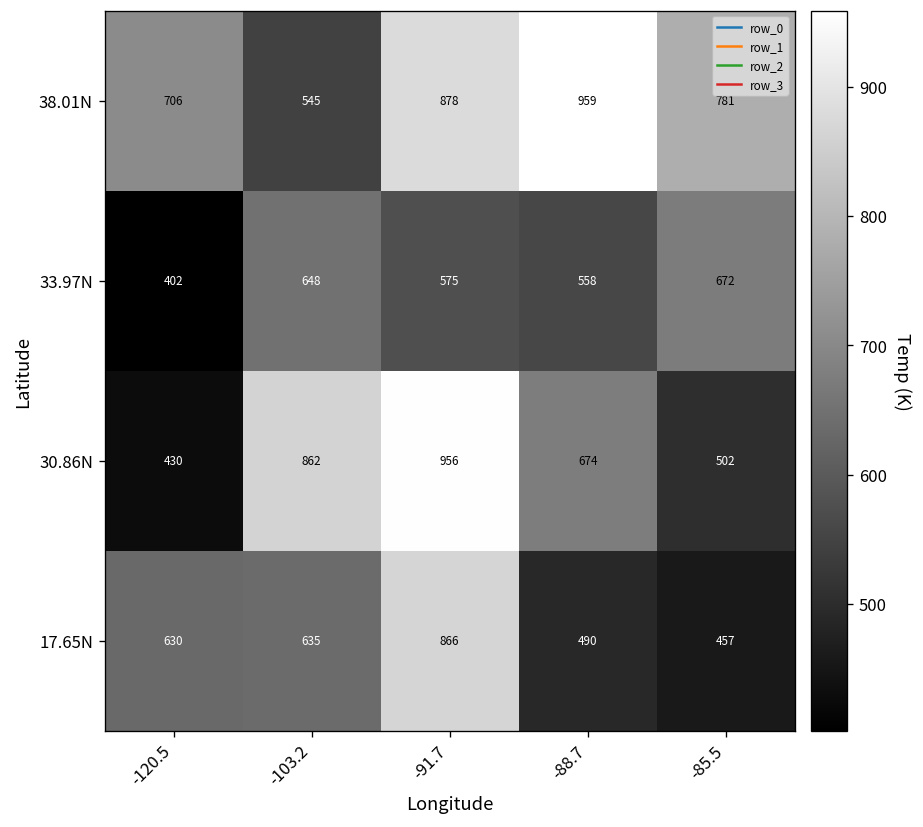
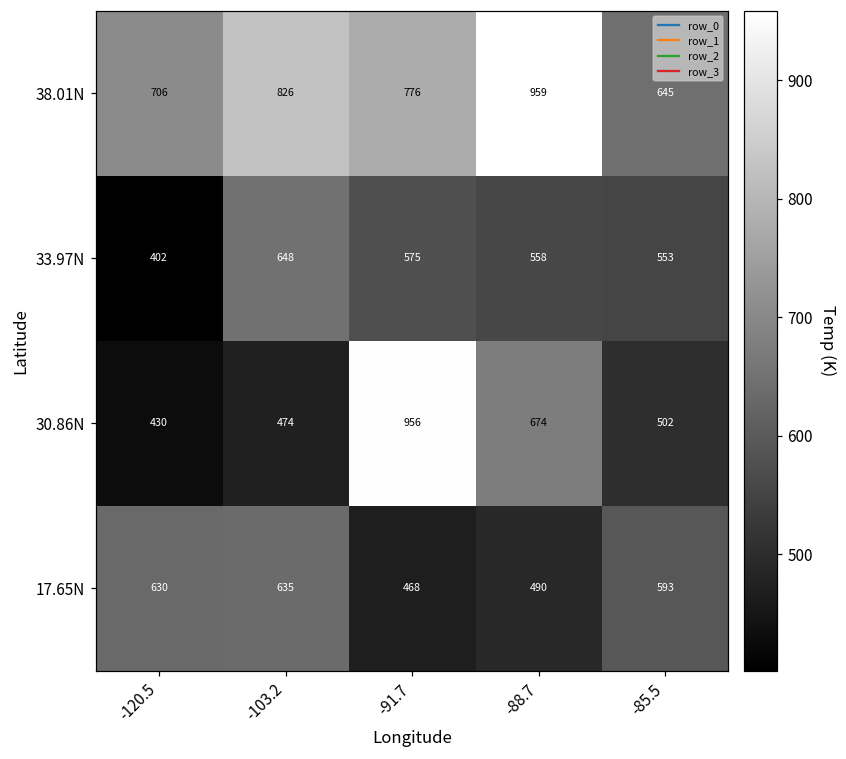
38.01N, -103.2: 545 -> 826
38.01N, -91.7: 878 -> 776
38.01N, -85.5: 781 -> 645
33.97N, -85.5: 672 -> 553
30.86N, -103.2: 862 -> 474
17.65N, -91.7: 866 -> 468
17.65N, -85.5: 457 -> 593
